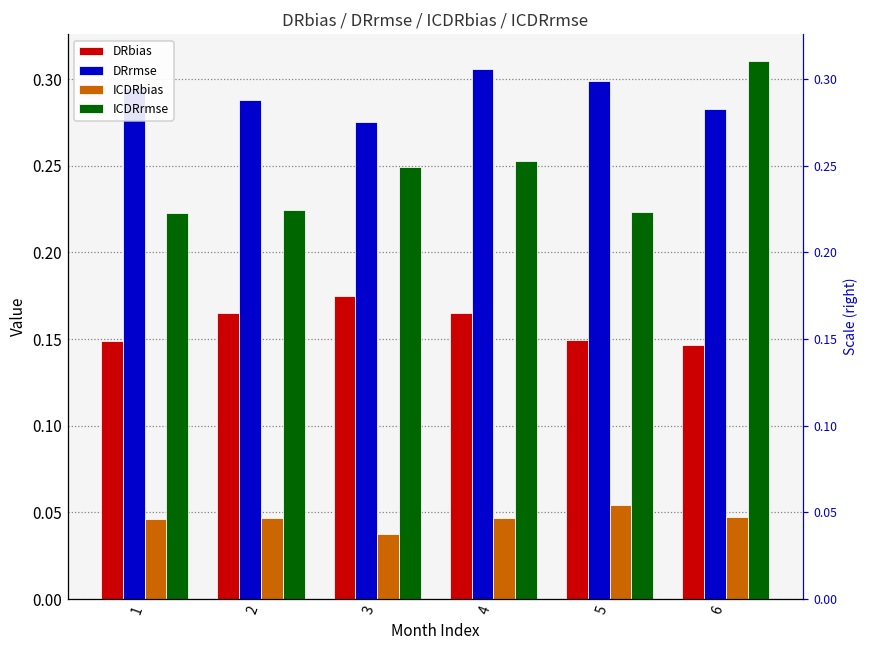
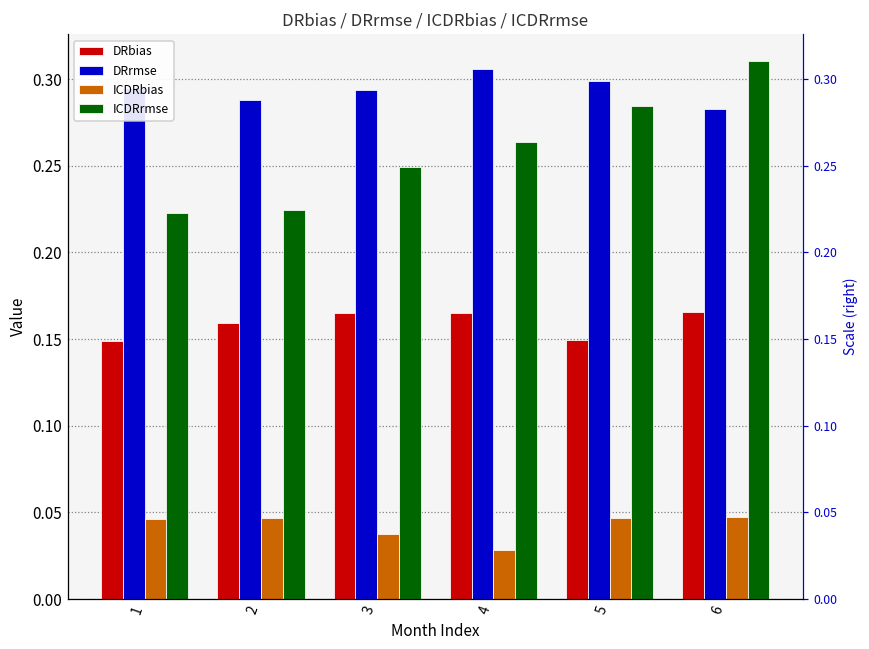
DRbias, 2: 0.165 -> 0.160
DRbias, 3: 0.175 -> 0.165
DRrmse, 3: 0.275 -> 0.294
ICDRbias, 4: 0.047 -> 0.028
ICDRrmse, 4: 0.253 -> 0.264
ICDRbias, 5: 0.054 -> 0.047
ICDRrmse, 5: 0.223 -> 0.284
DRbias, 6: 0.147 -> 0.165
